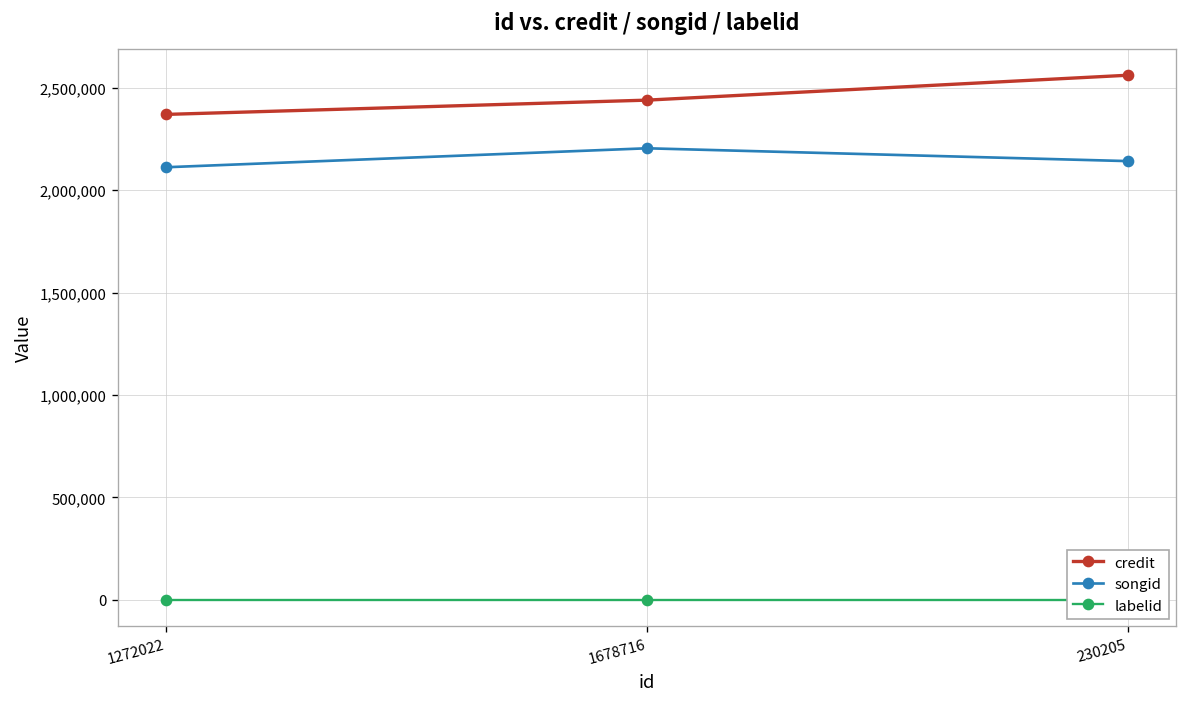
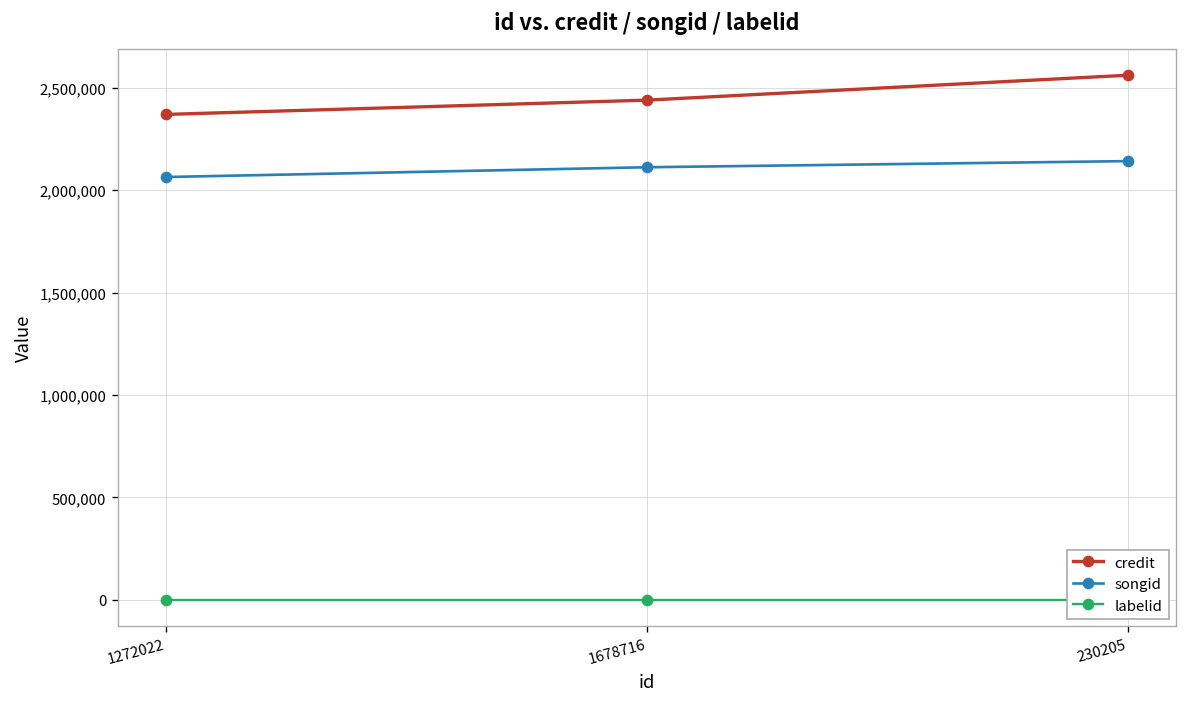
songid, 1272022: 2,110,000 -> 2,060,000
songid, 1678716: 2,200,000 -> 2,110,000
